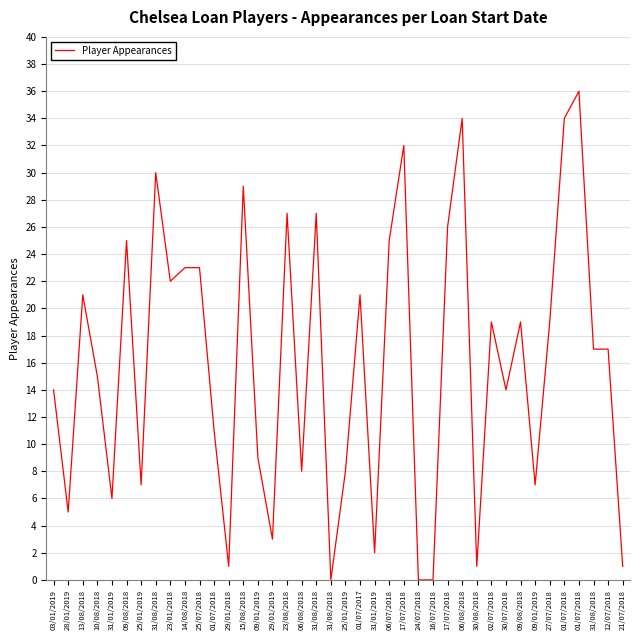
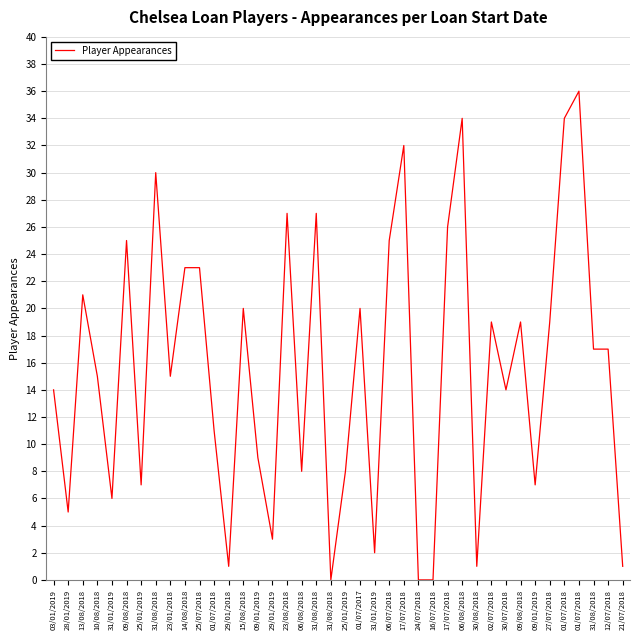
23/01/2018: 22 -> 15
15/08/2018: 29 -> 20
01/07/2017: 21 -> 20
